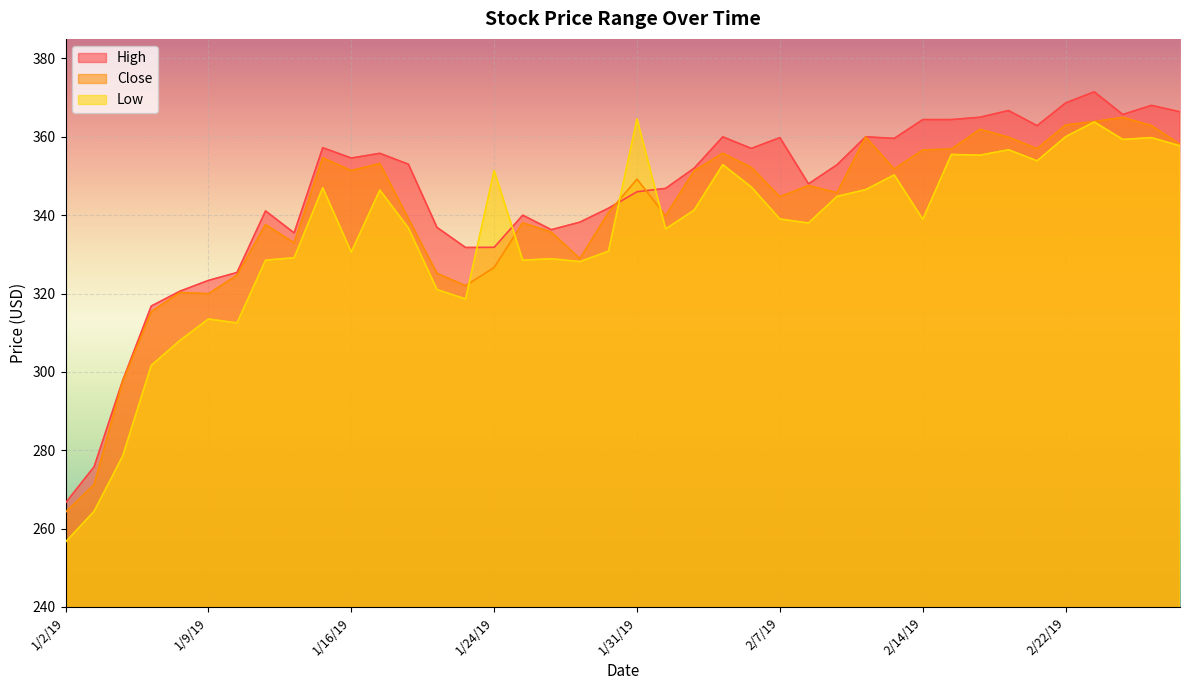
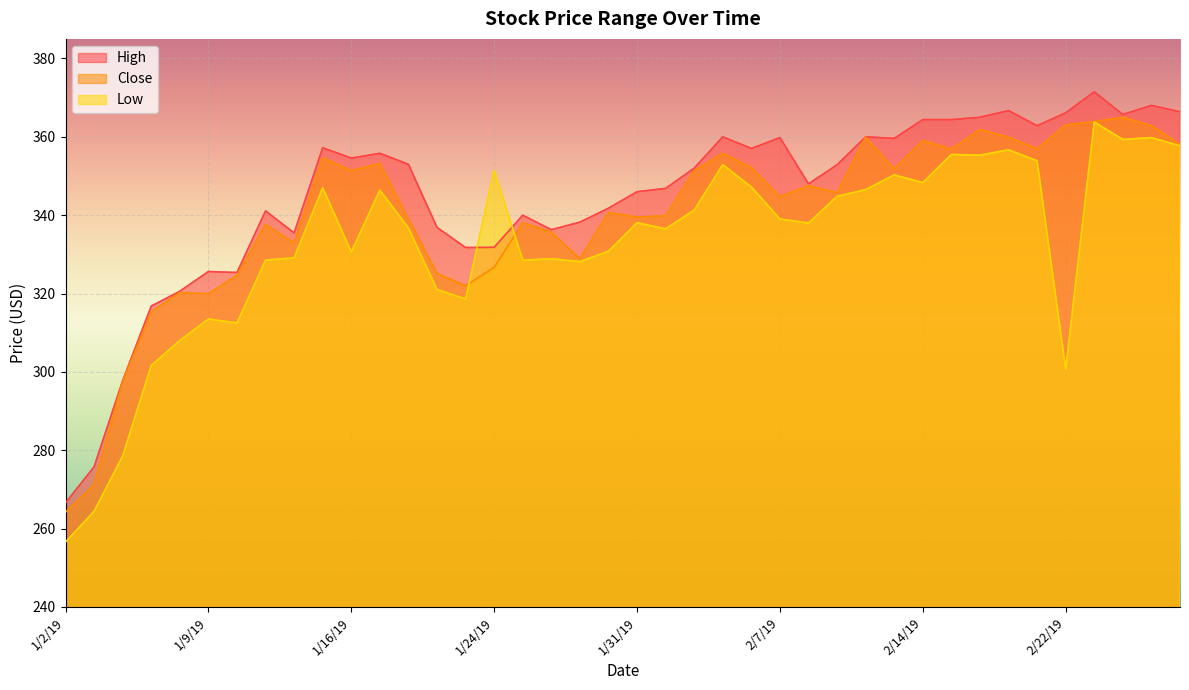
High, 1/9/19: 323 -> 326
Close, 1/31/19: 349 -> 340
Low, 1/31/19: 365 -> 338
Close, 2/14/19: 357 -> 359
Low, 2/14/19: 339 -> 348
High, 2/22/19: 369 -> 366
Low, 2/22/19: 360 -> 301
